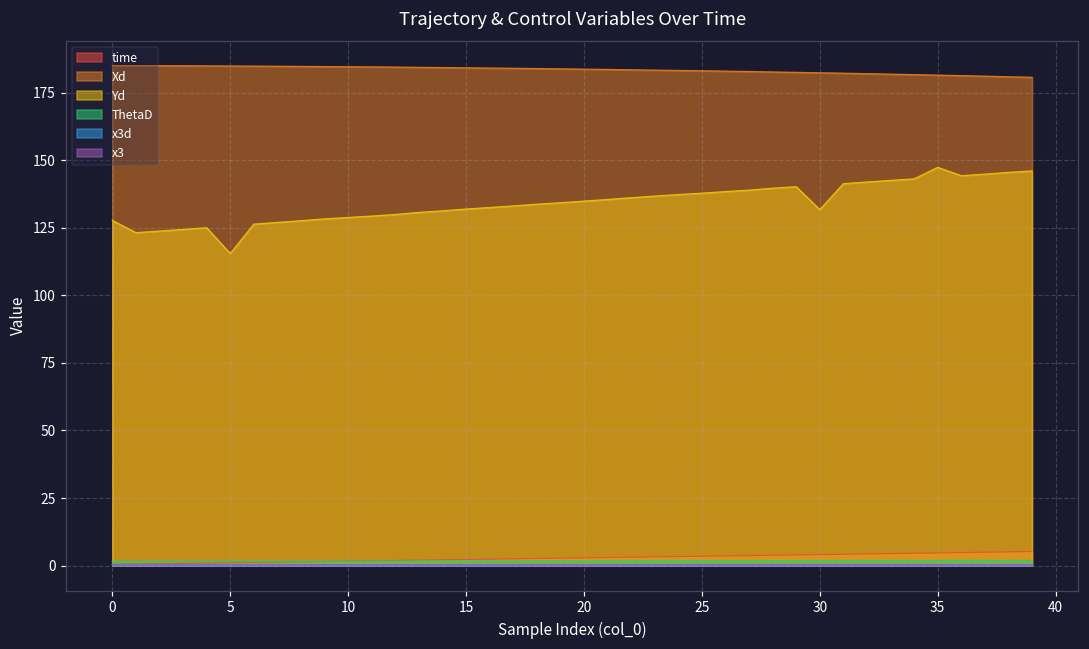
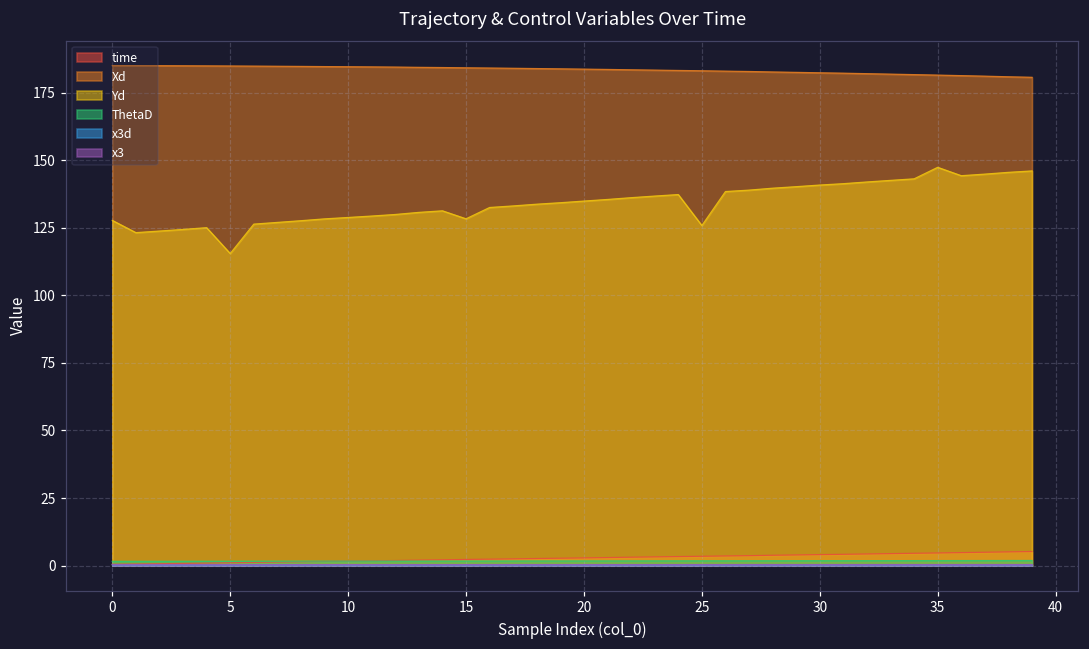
Yd, 15: 132 -> 128
Yd, 25: 138 -> 126
Yd, 30: 132 -> 141
